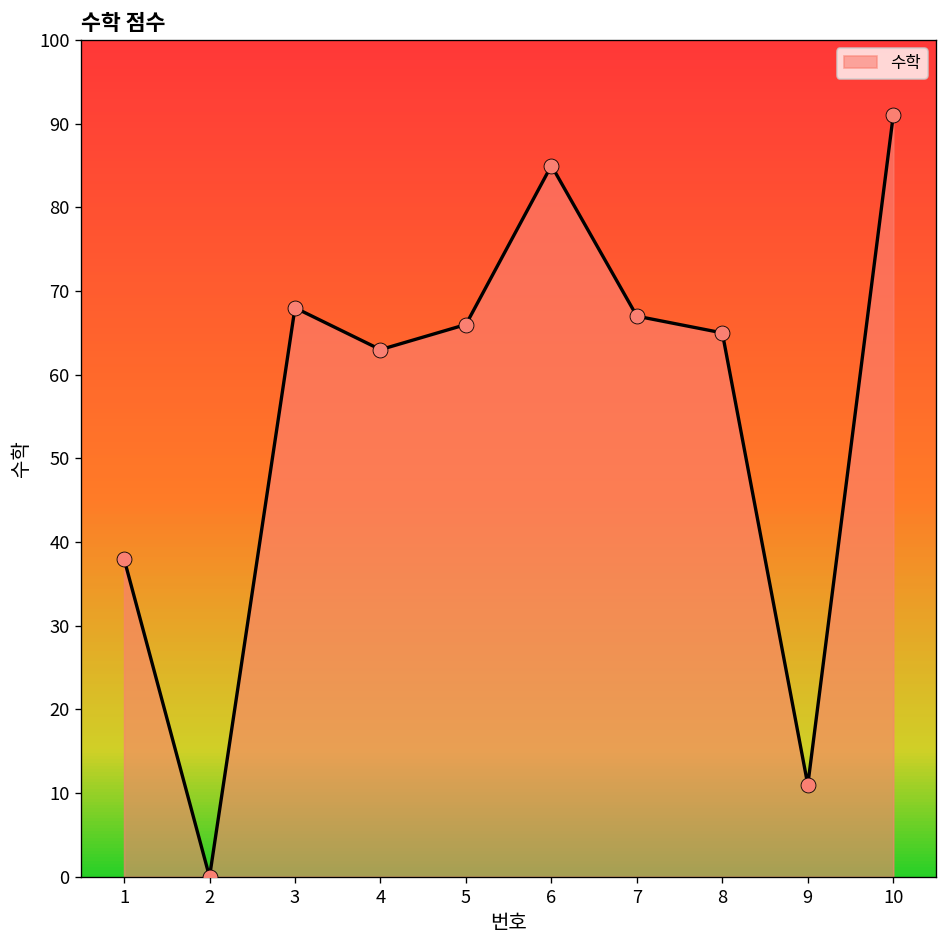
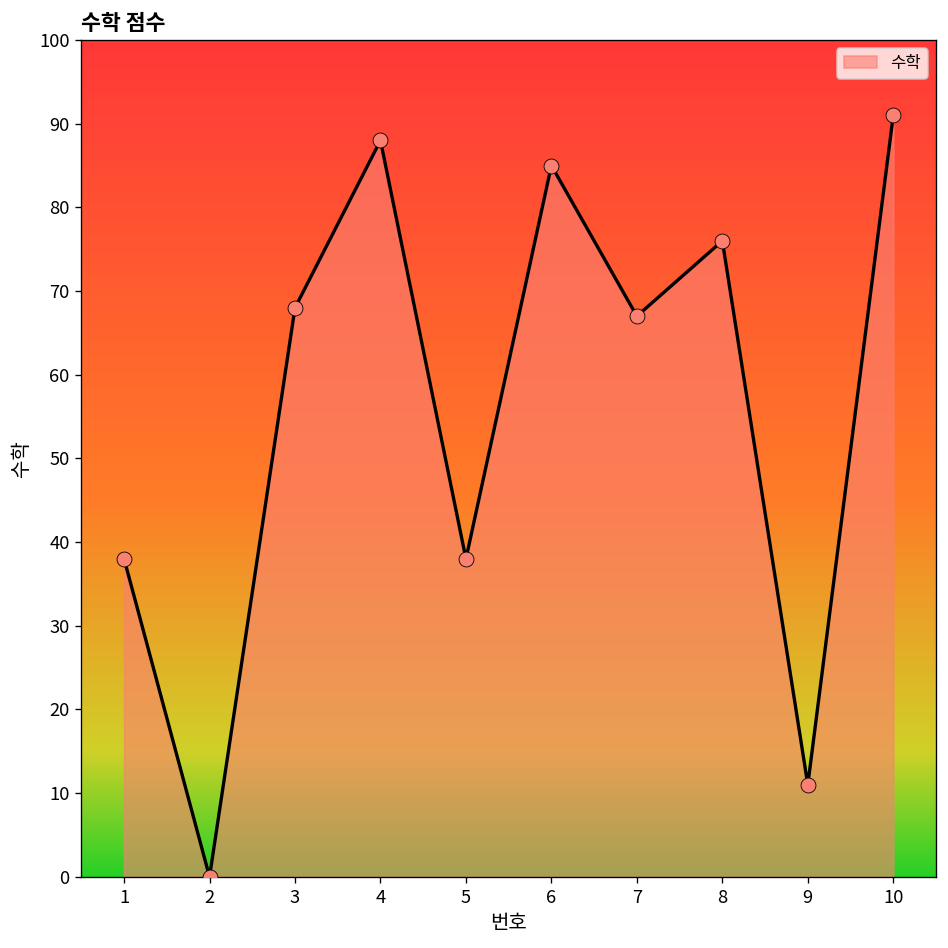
4: 63 -> 88
5: 66 -> 38
8: 65 -> 76
